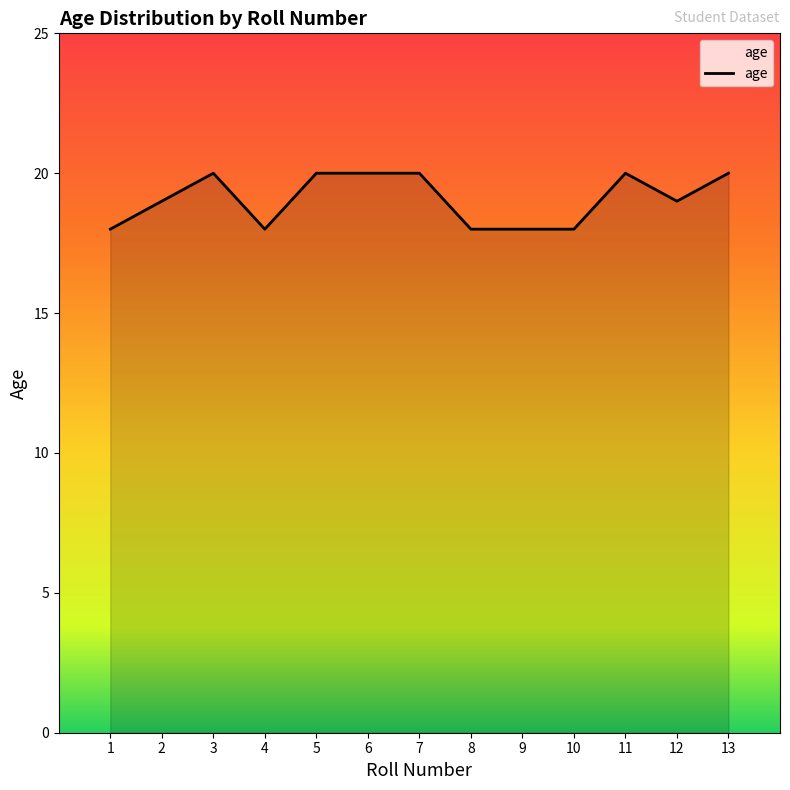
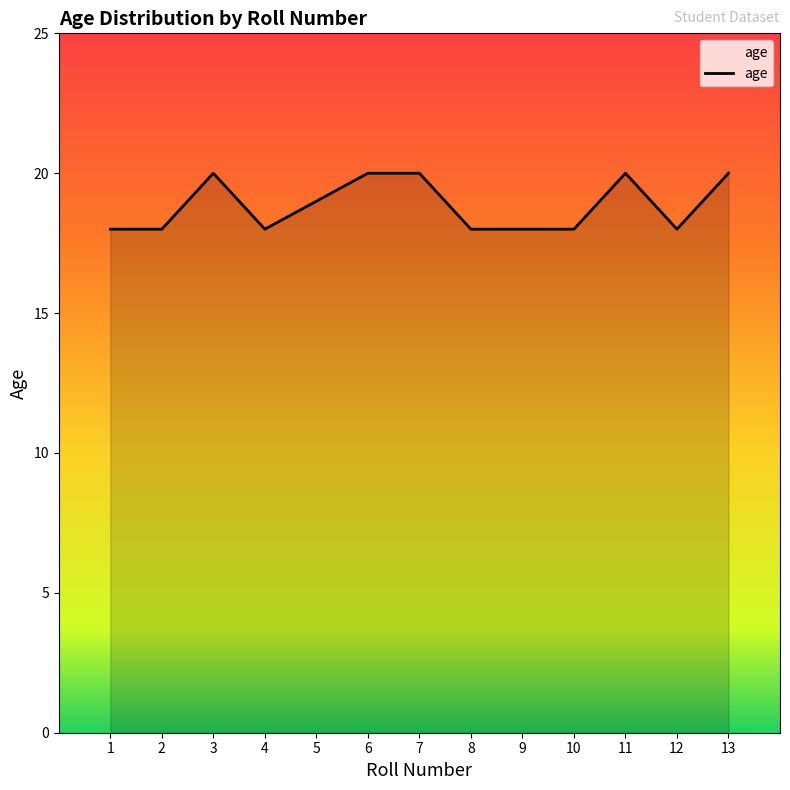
2: 19 -> 18
5: 20 -> 19
12: 19 -> 18
